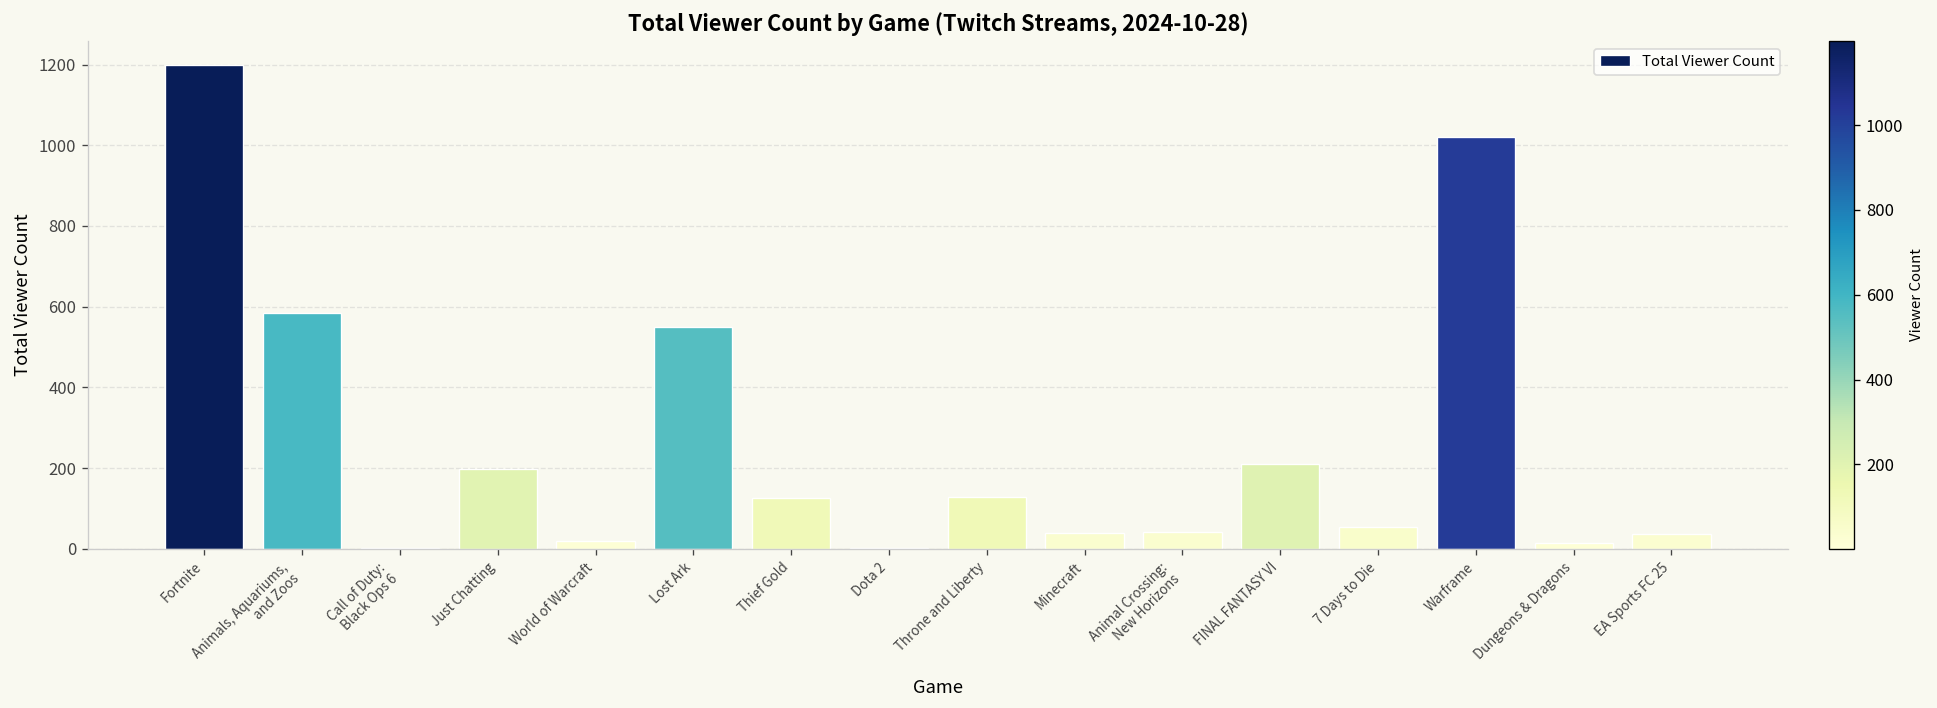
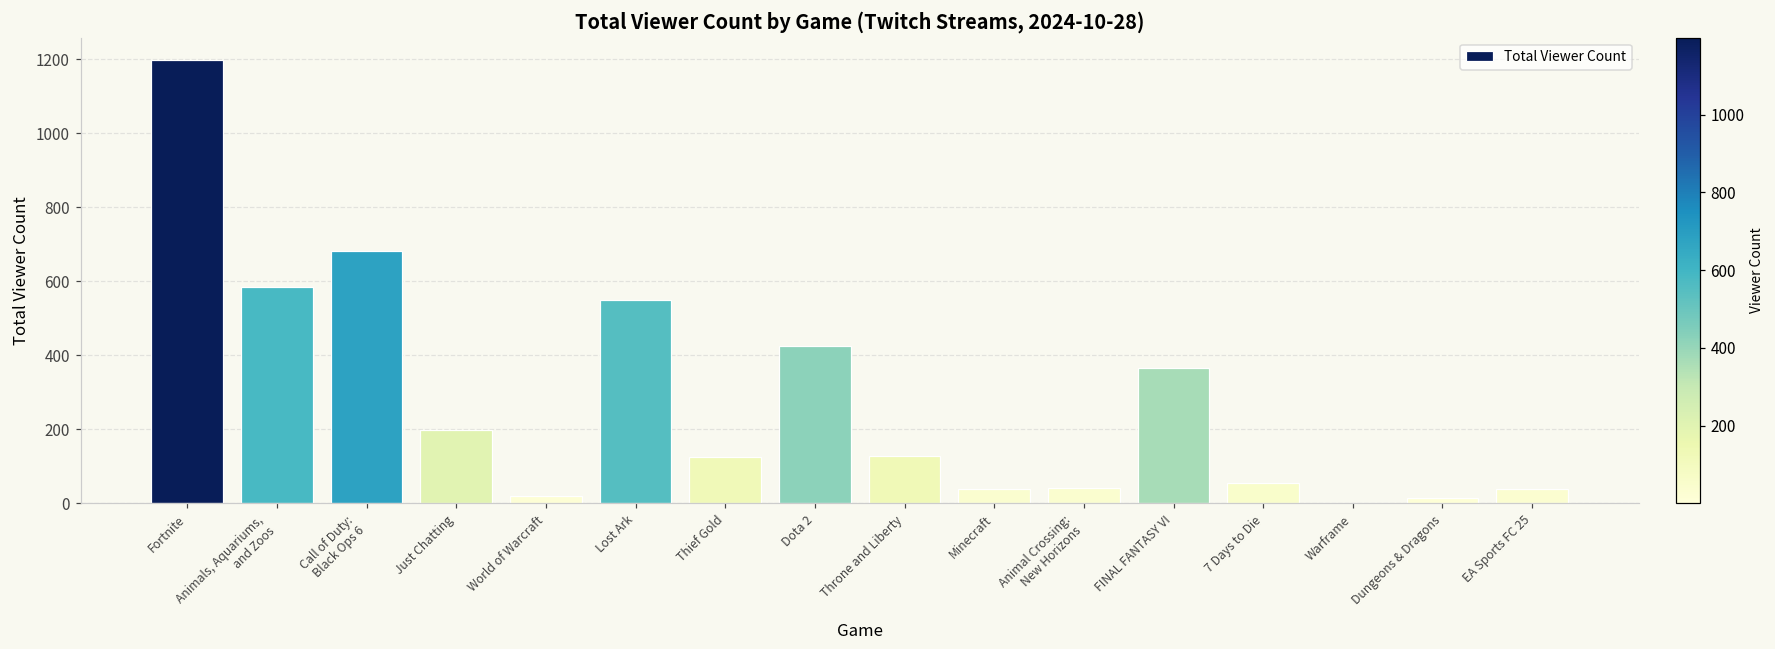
Call of Duty: Black Ops 6: 0 -> 680
Dota 2: 0 -> 430
FINAL FANTASY VI: 210 -> 370
Warframe: 1020 -> 0
